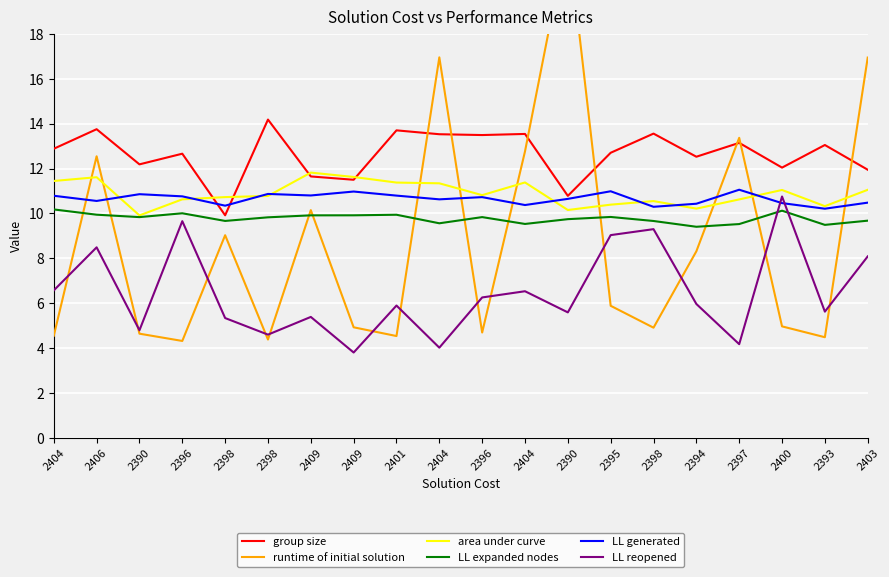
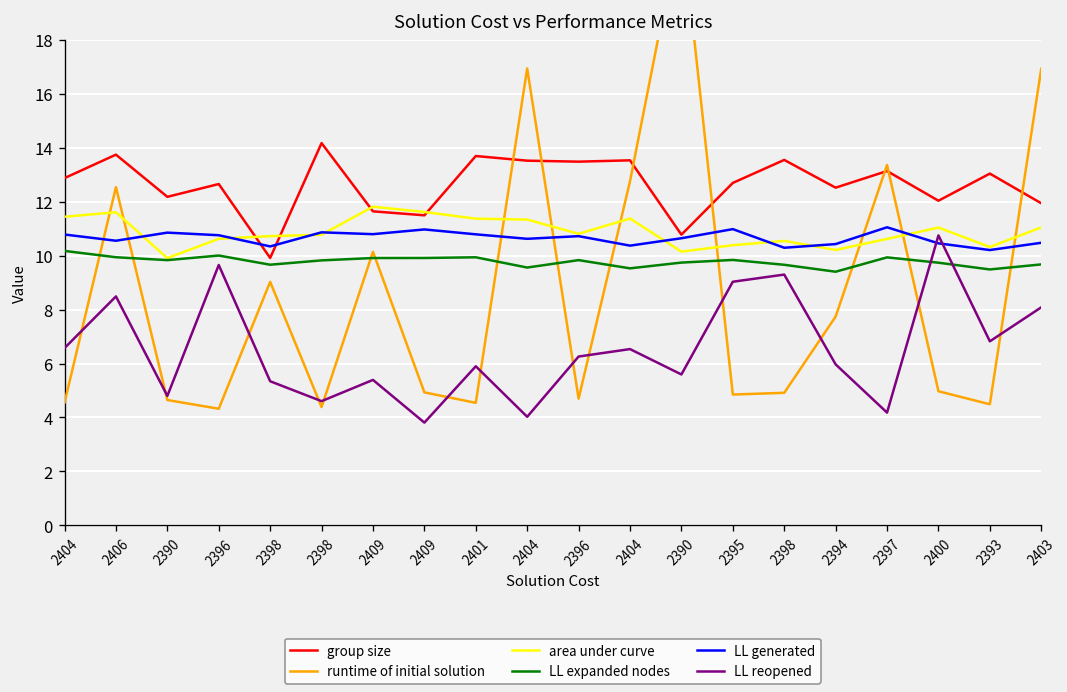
runtime of initial solution, 2395: 5.9 -> 4.9
runtime of initial solution, 2394: 8.3 -> 7.7
LL expanded nodes, 2397: 9.5 -> 9.9
LL expanded nodes, 2400: 10.1 -> 9.7
LL reopened, 2393: 5.6 -> 6.8
